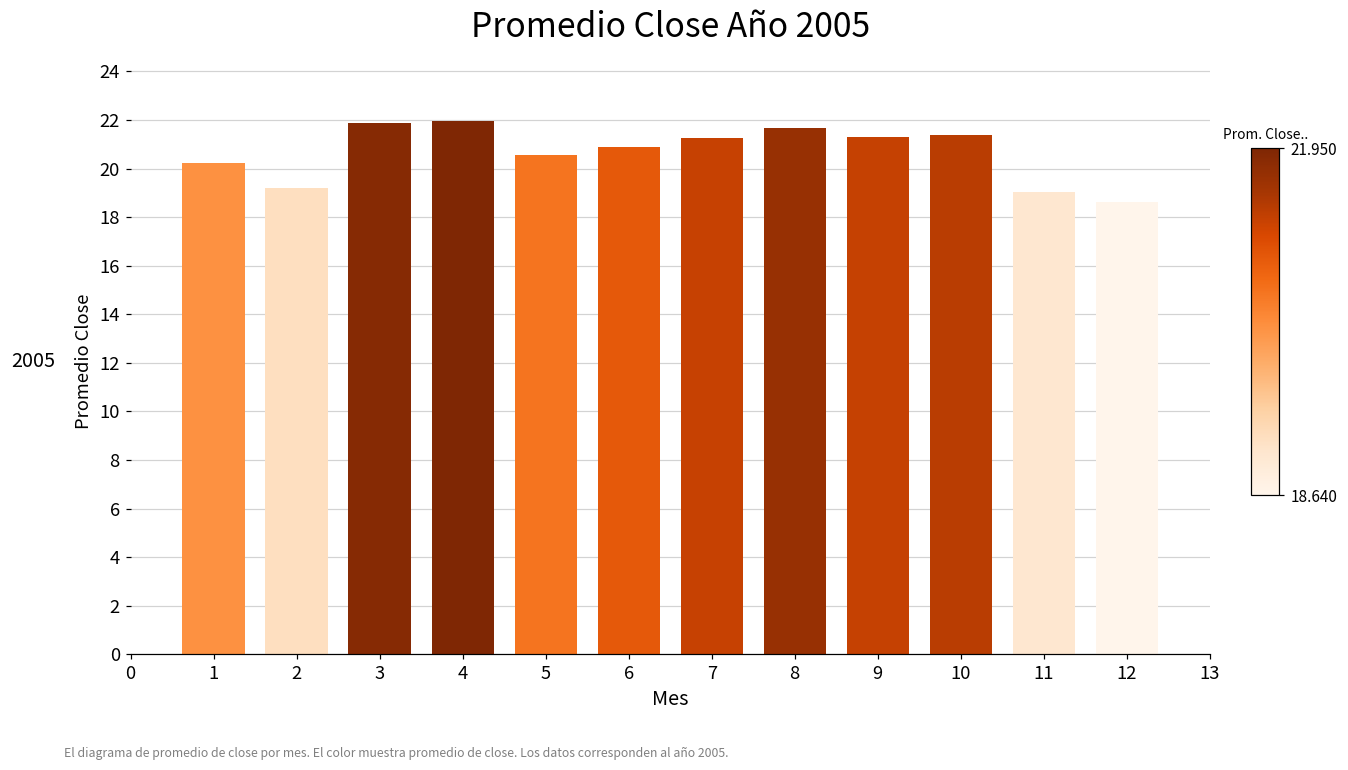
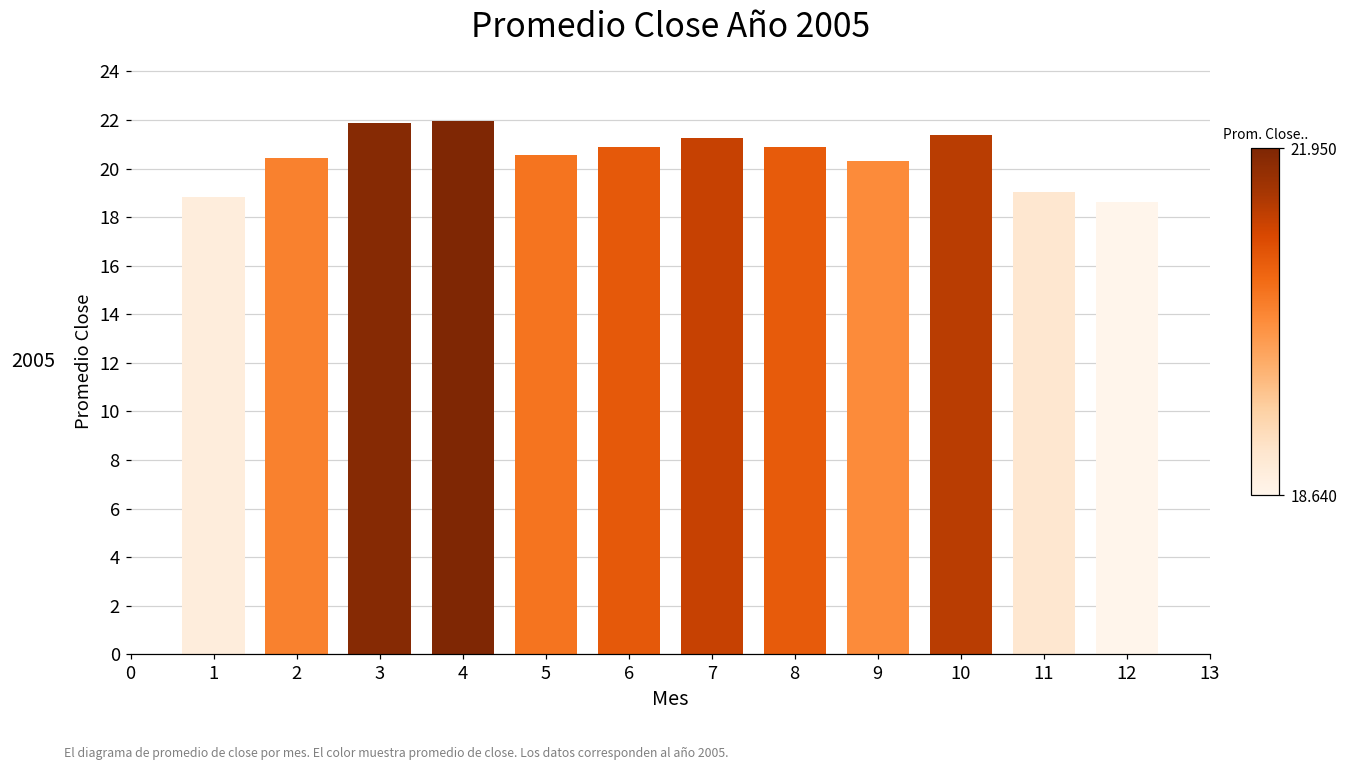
1: 20.3 -> 18.9
2: 19.2 -> 20.4
8: 21.7 -> 20.9
9: 21.3 -> 20.3
